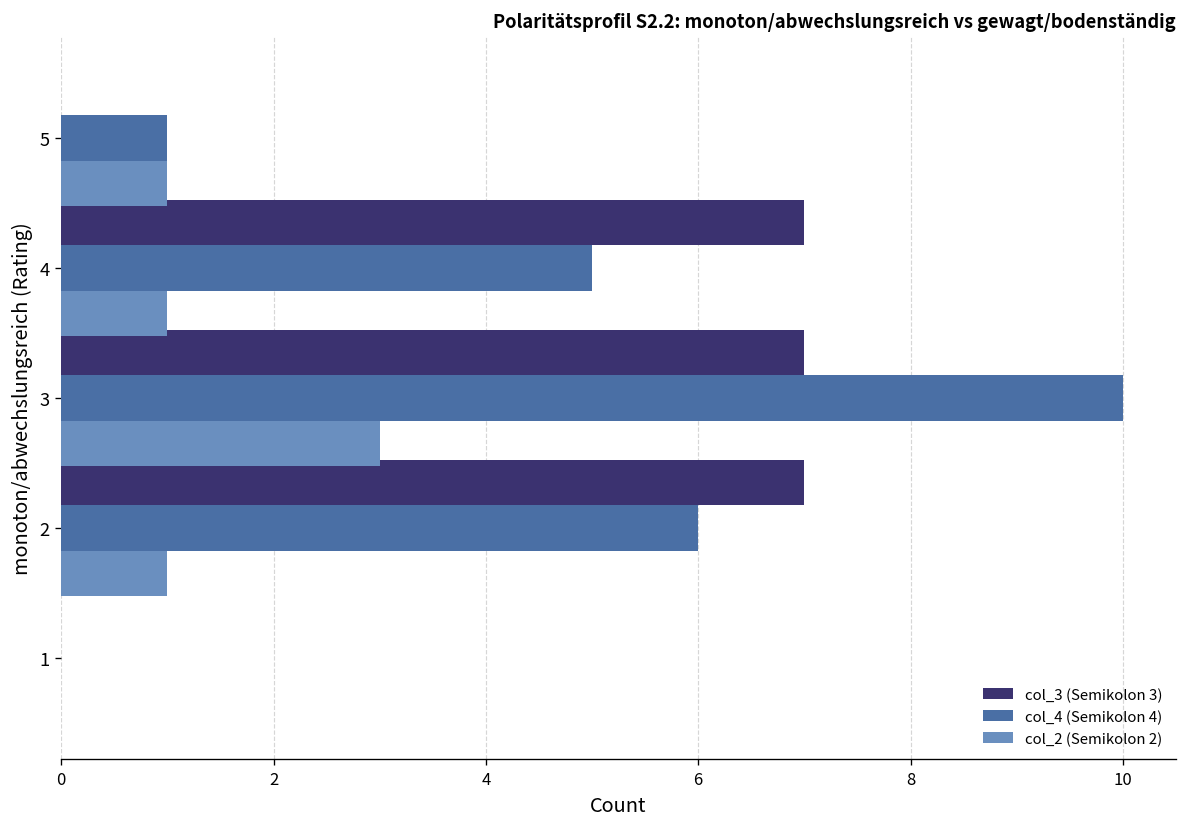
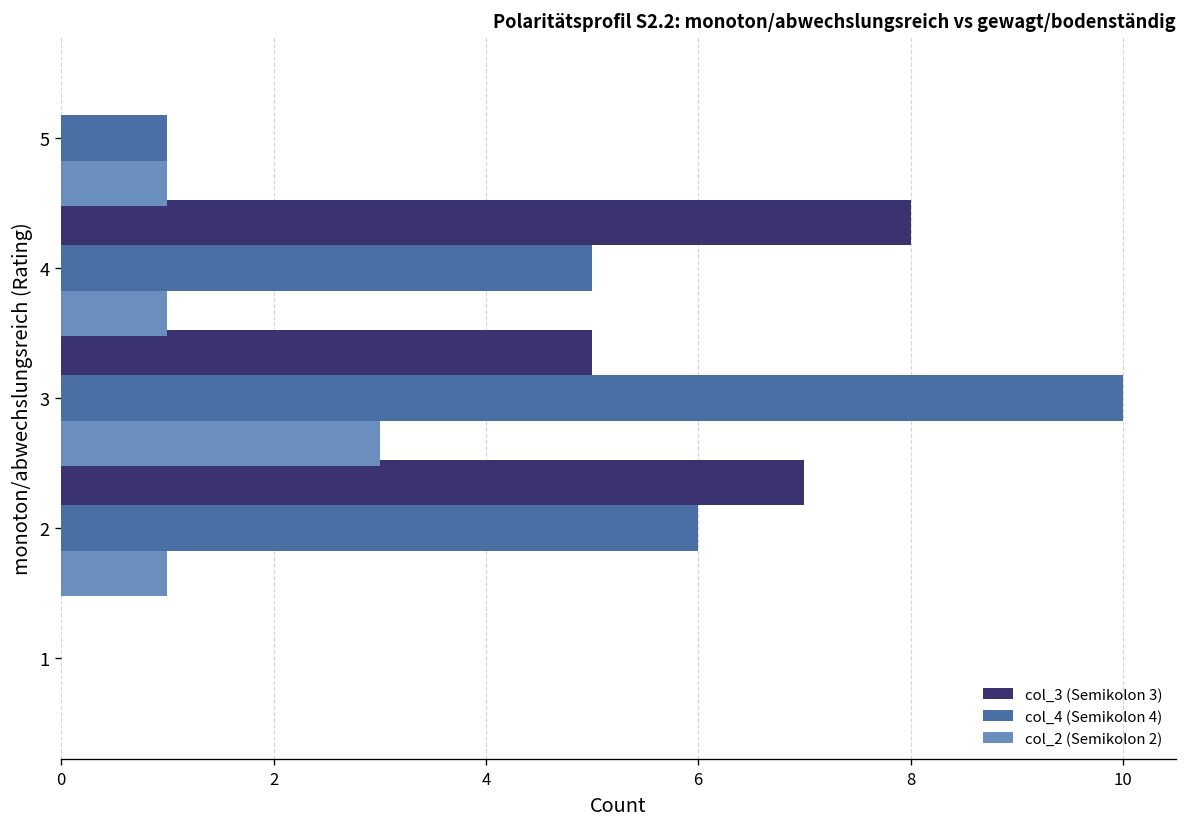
col_3 (Semikolon 3), 4: 7 -> 8
col_3 (Semikolon 3), 3: 7 -> 5
